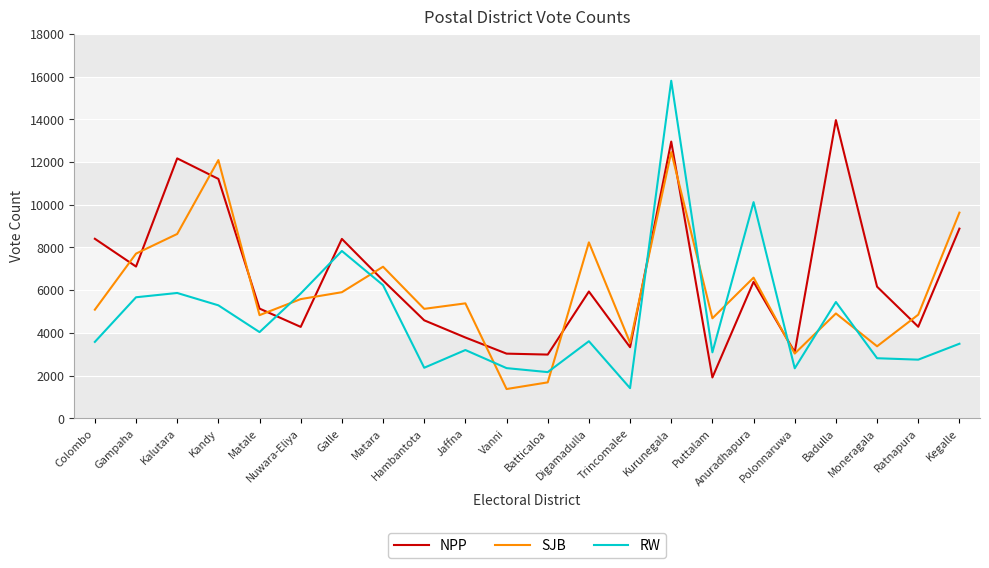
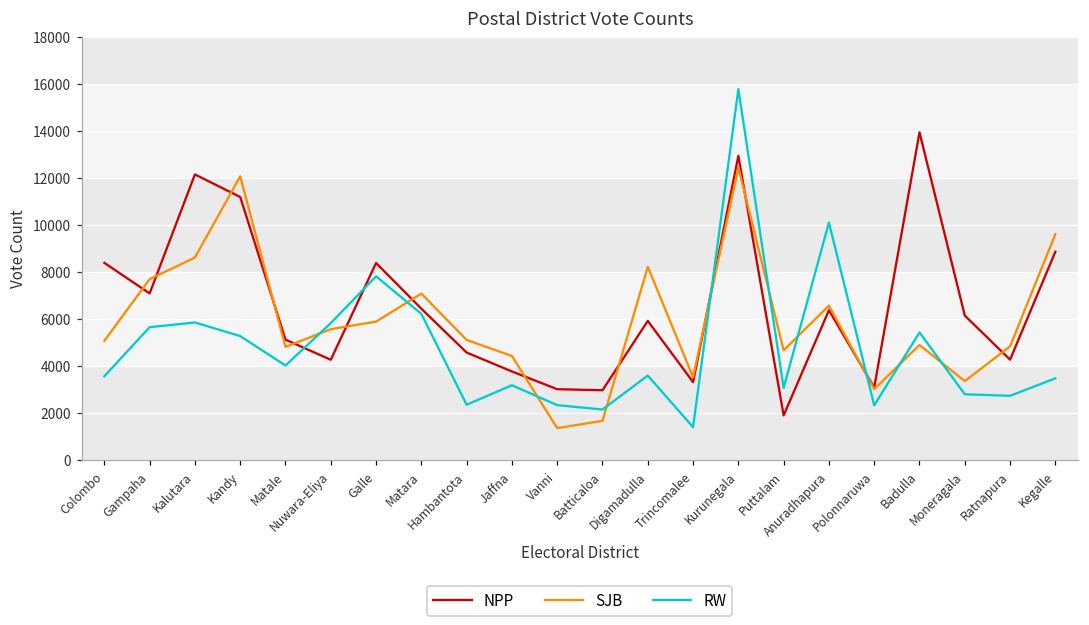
SJB, Jaffna: 5400 -> 4400
